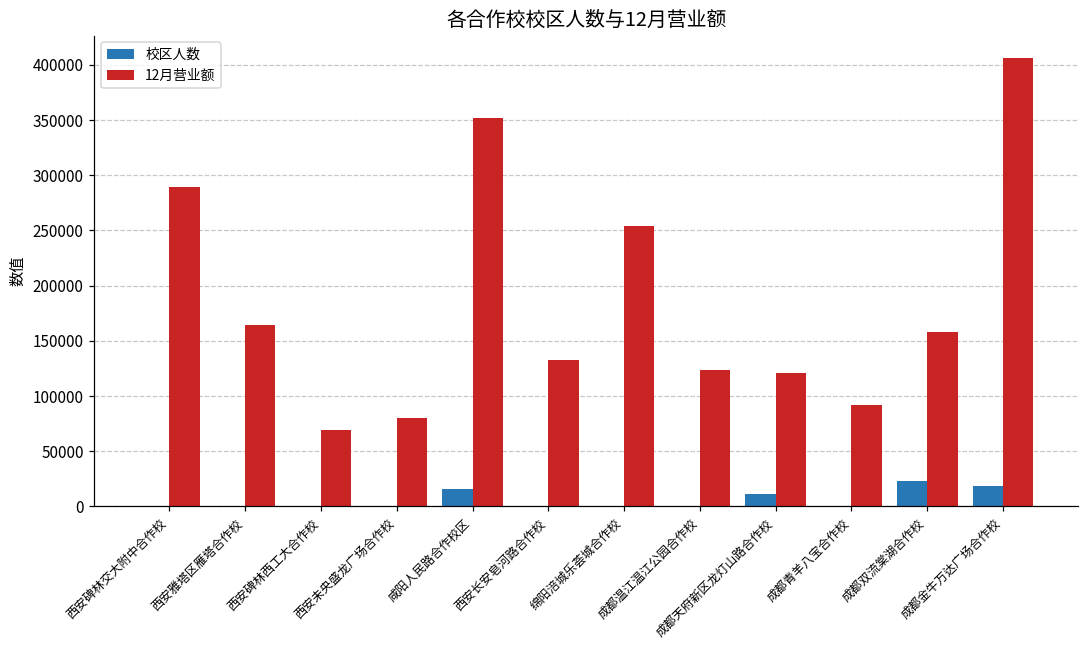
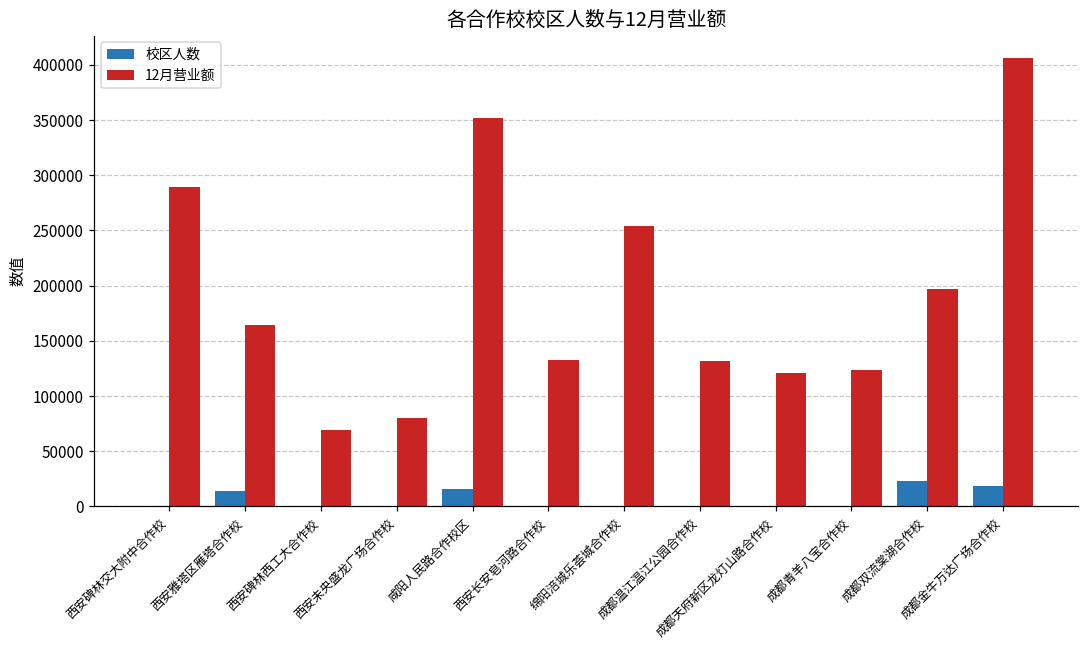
校区人数, 西安雅塔区雁塔合作校: 0 -> 14000
12月营业额, 成都温江温江公园合作校: 123000 -> 132000
校区人数, 成都天府新区龙灯山路合作校: 12000 -> 0
12月营业额, 成都青羊八宝合作校: 92000 -> 124000
12月营业额, 成都双流棠湖合作校: 158000 -> 197000
